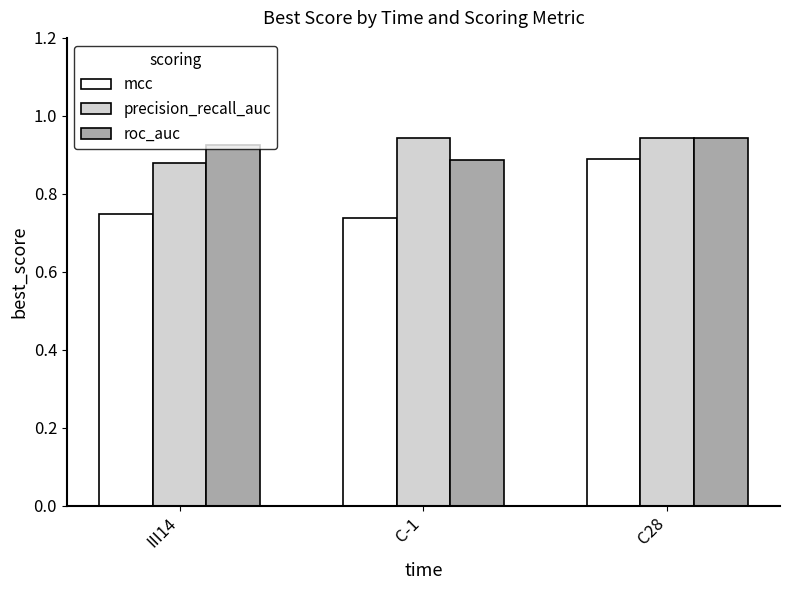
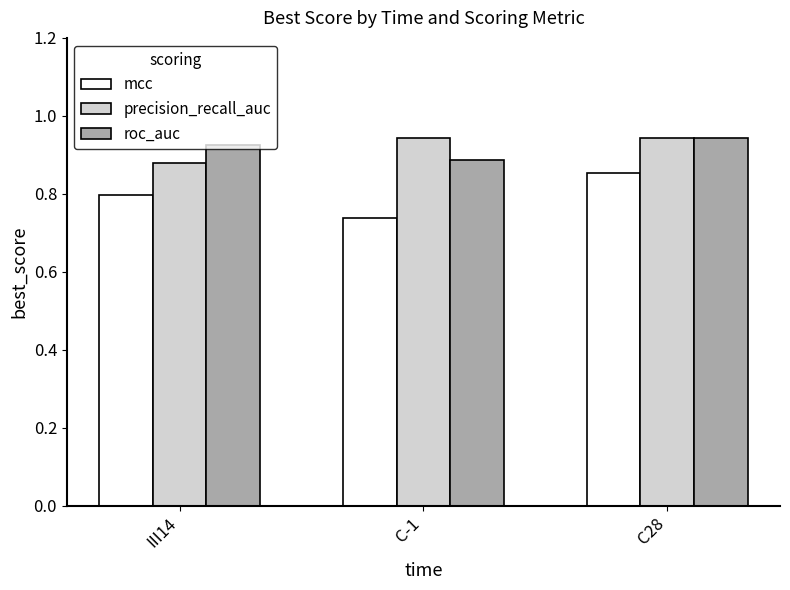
mcc, III14: 0.75 -> 0.80
mcc, C28: 0.89 -> 0.85
